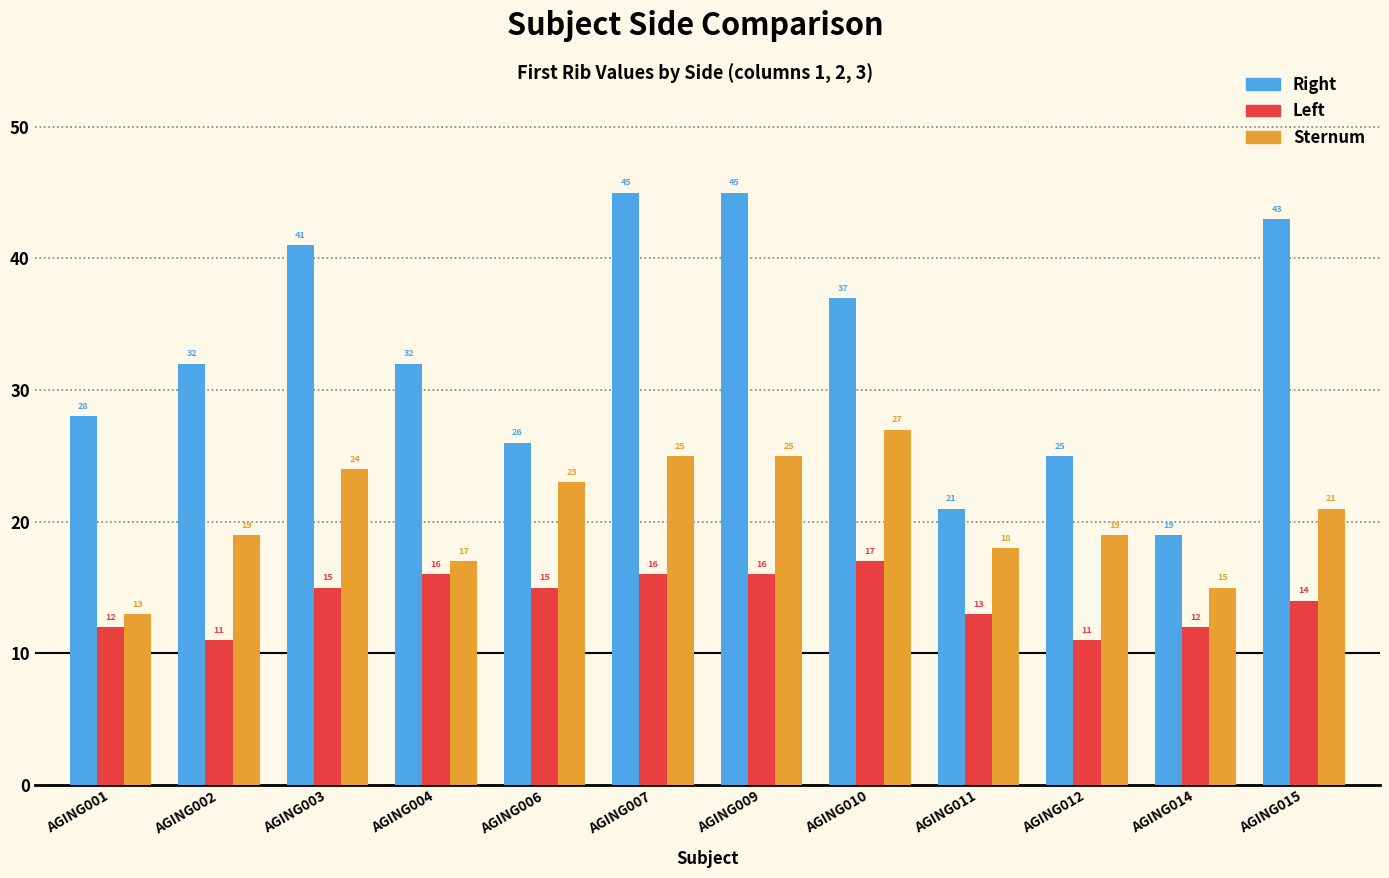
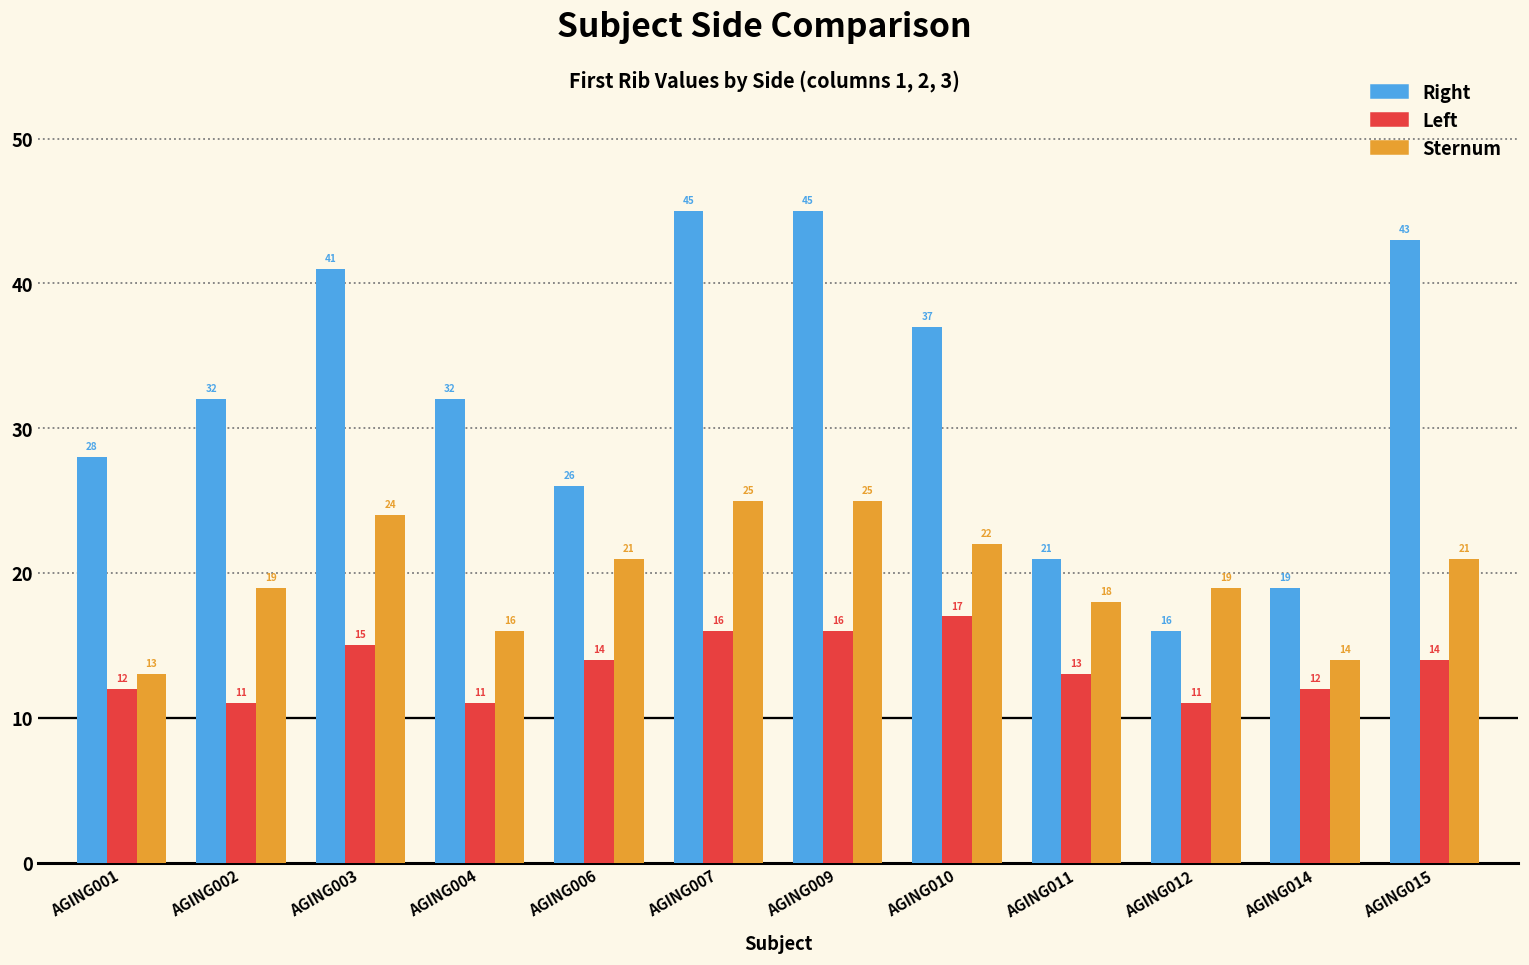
Left, AGING004: 16 -> 11
Sternum, AGING004: 17 -> 16
Left, AGING006: 15 -> 14
Sternum, AGING006: 23 -> 21
Sternum, AGING010: 27 -> 22
Right, AGING012: 25 -> 16
Sternum, AGING014: 15 -> 14
